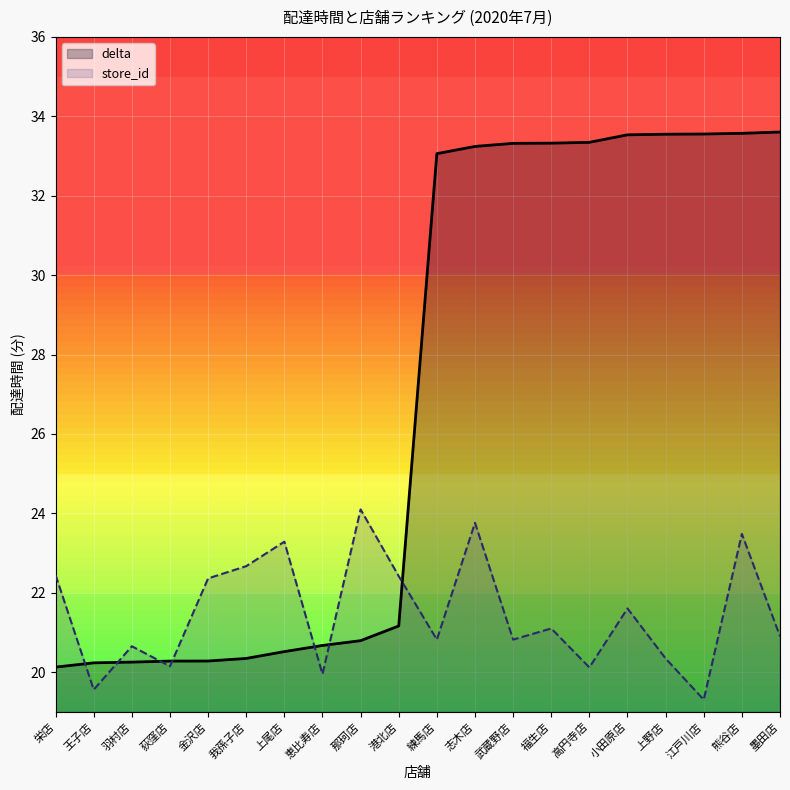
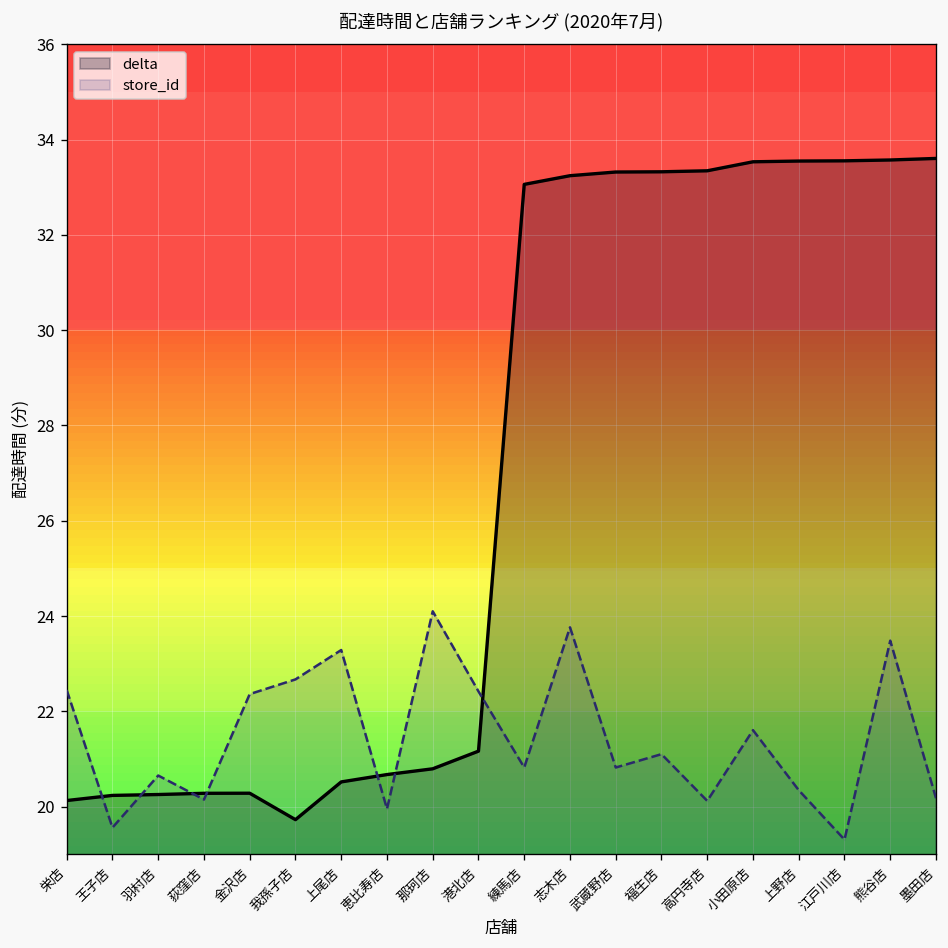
delta, 我孫子店: 20.3 -> 19.7
store_id, 墨田店: 20.9 -> 20.2
